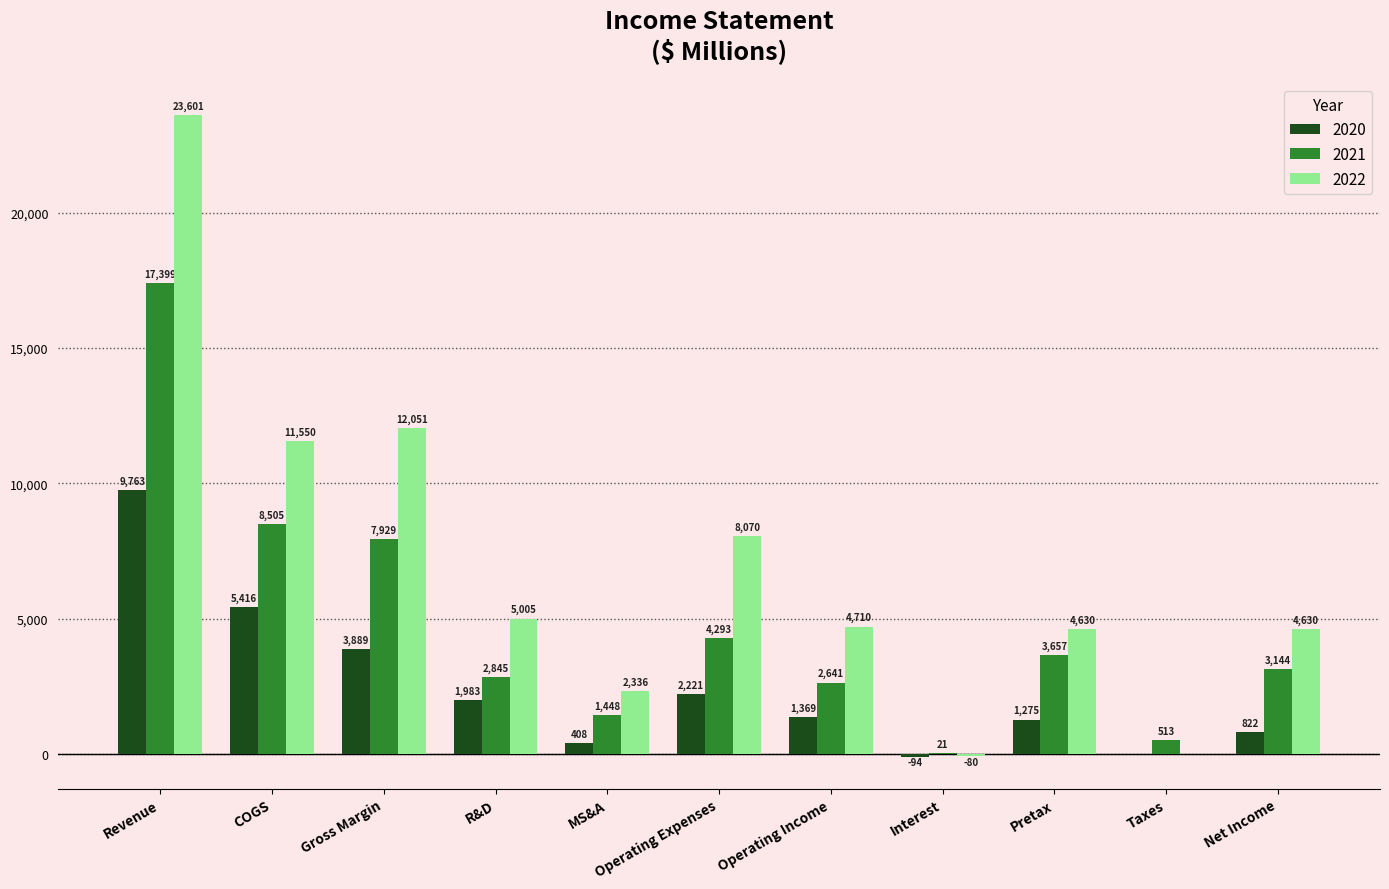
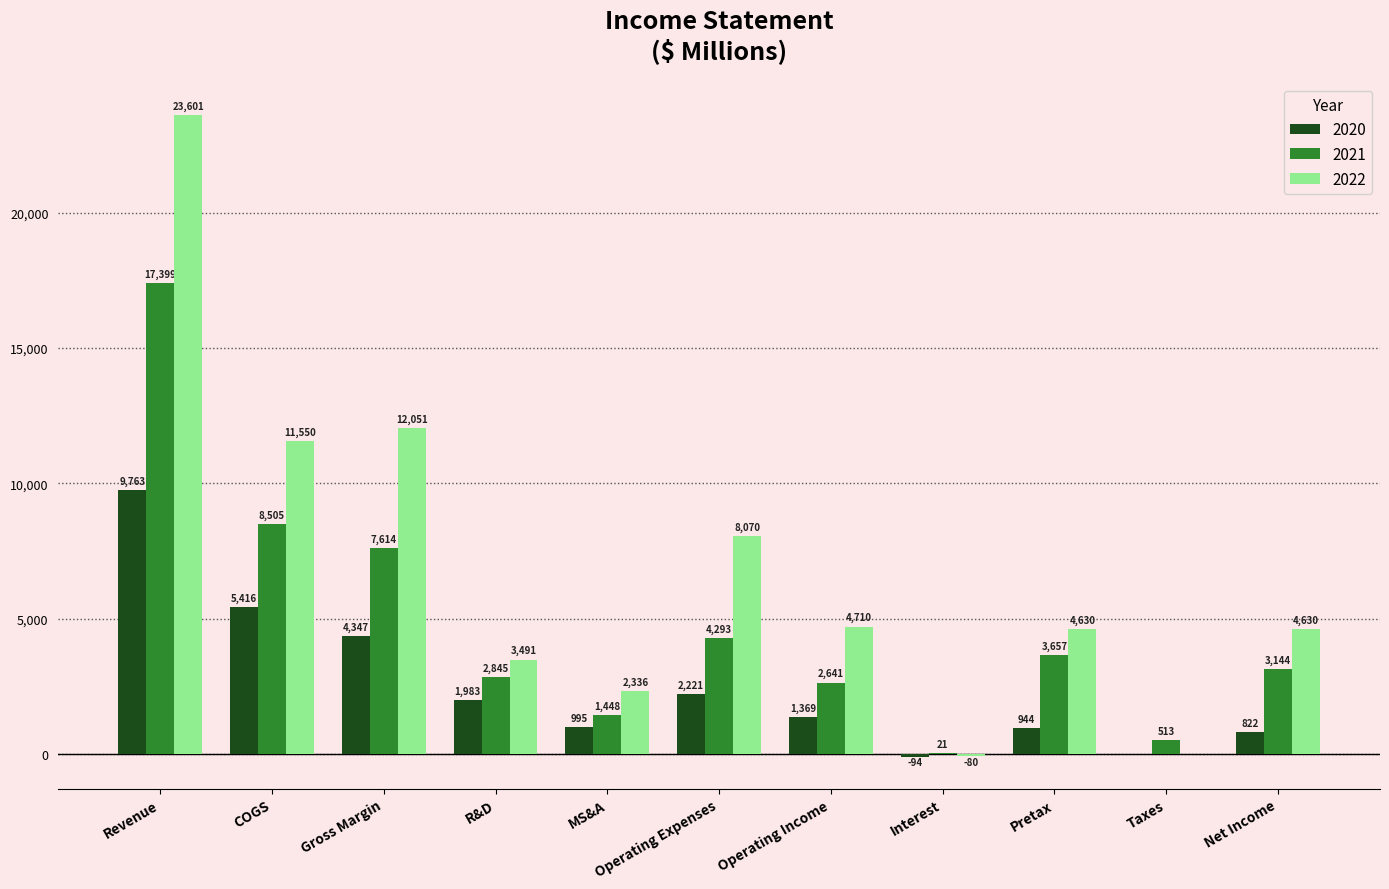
2020, Gross Margin: 3,889 -> 4,347
2021, Gross Margin: 7,929 -> 7,614
2022, R&D: 5,005 -> 3,491
2020, MS&A: 408 -> 995
2020, Pretax: 1,275 -> 944
